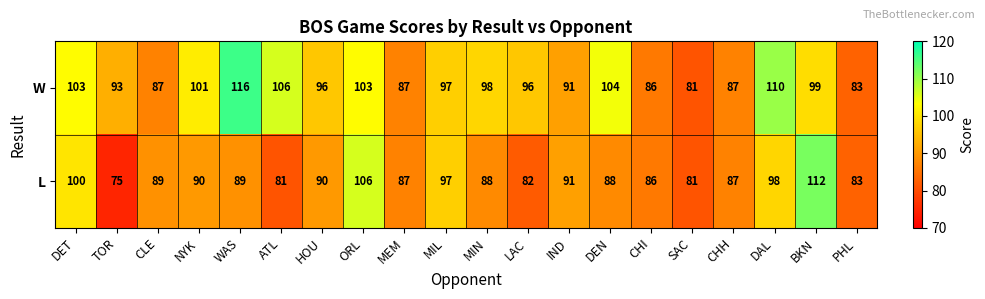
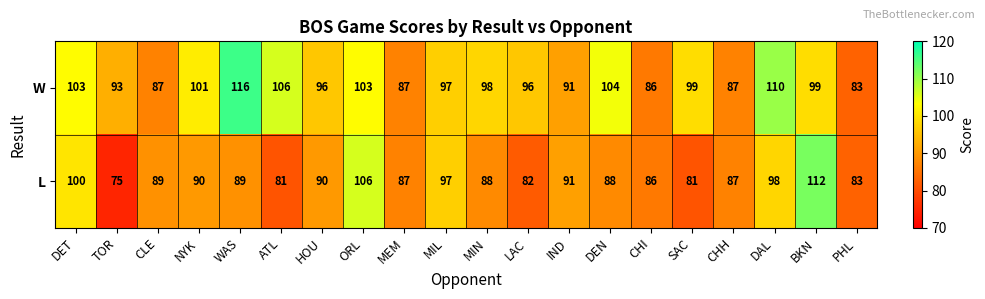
W, SAC: 81 -> 99
